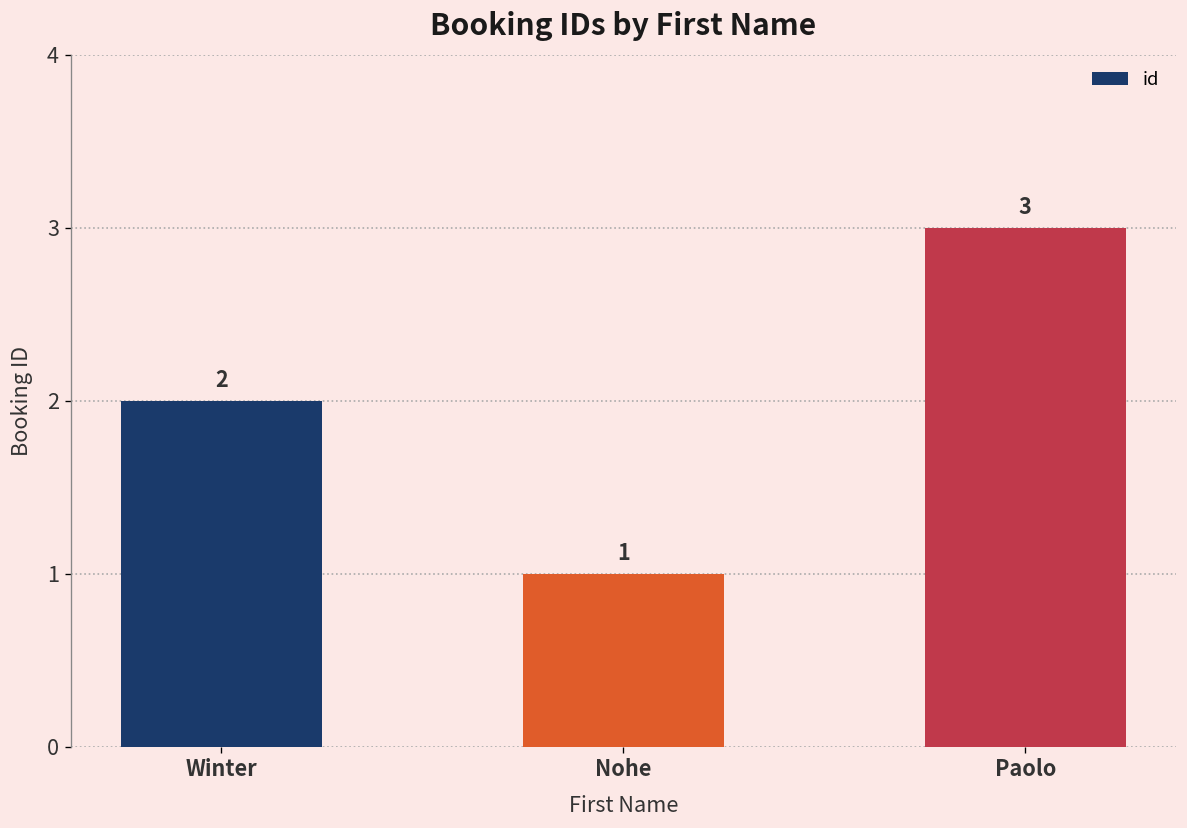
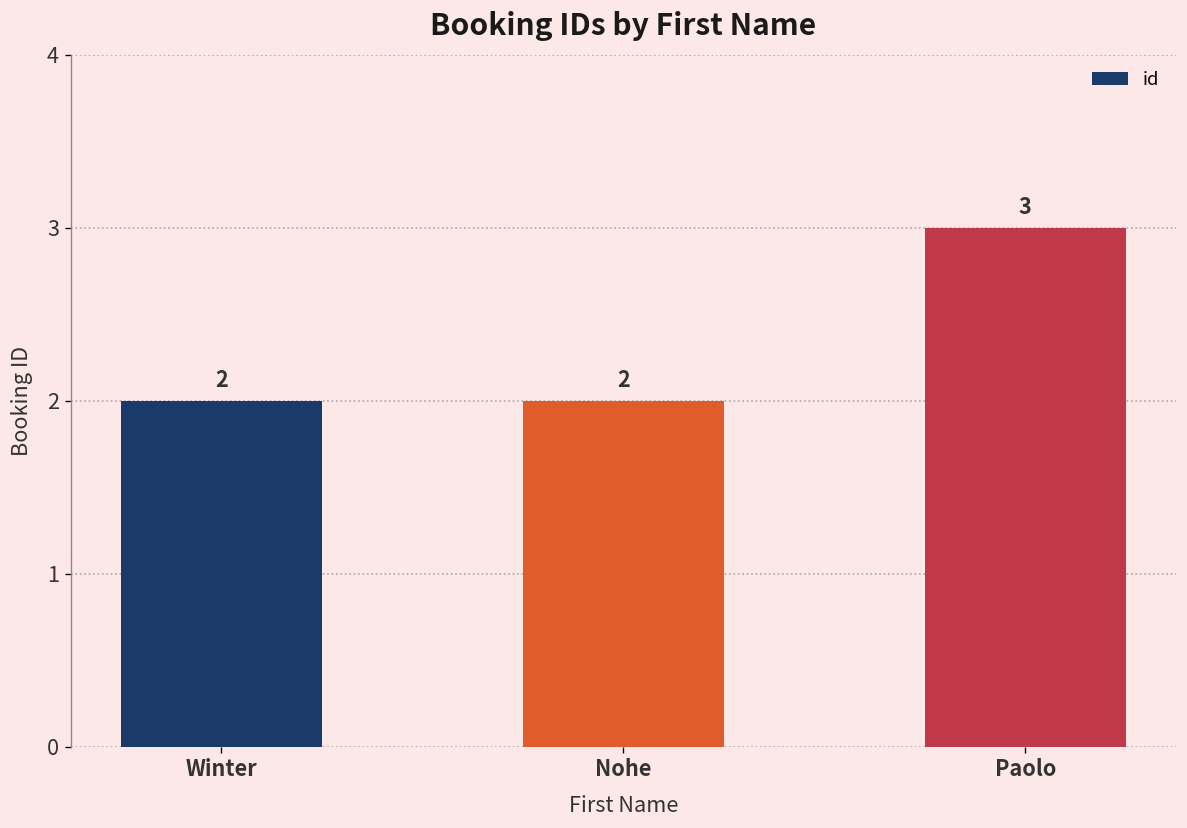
Nohe: 1 -> 2
